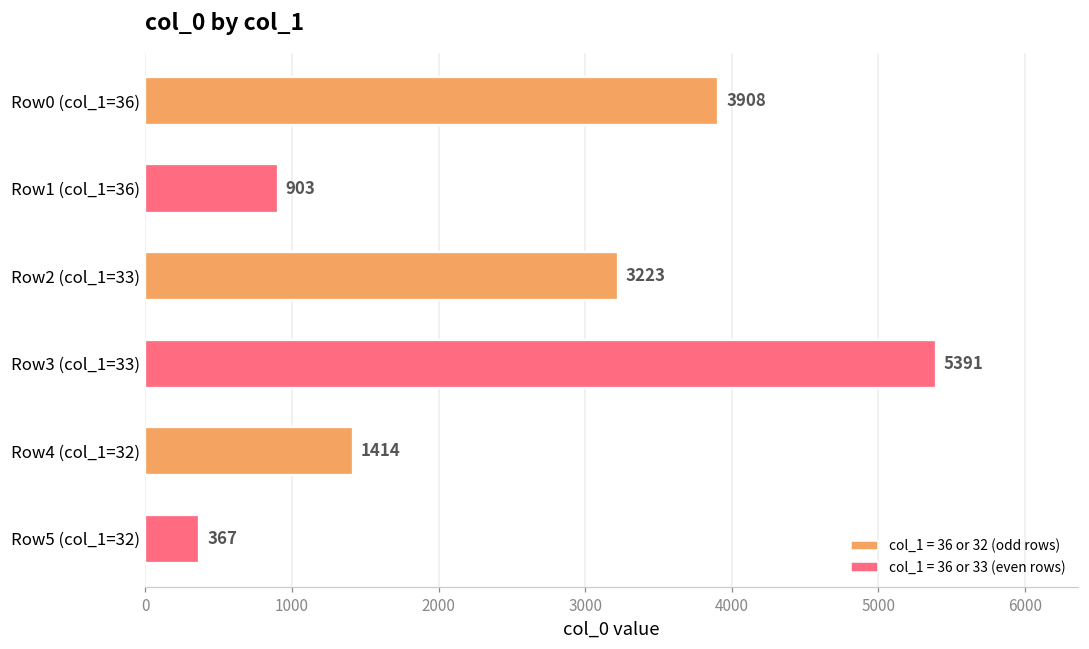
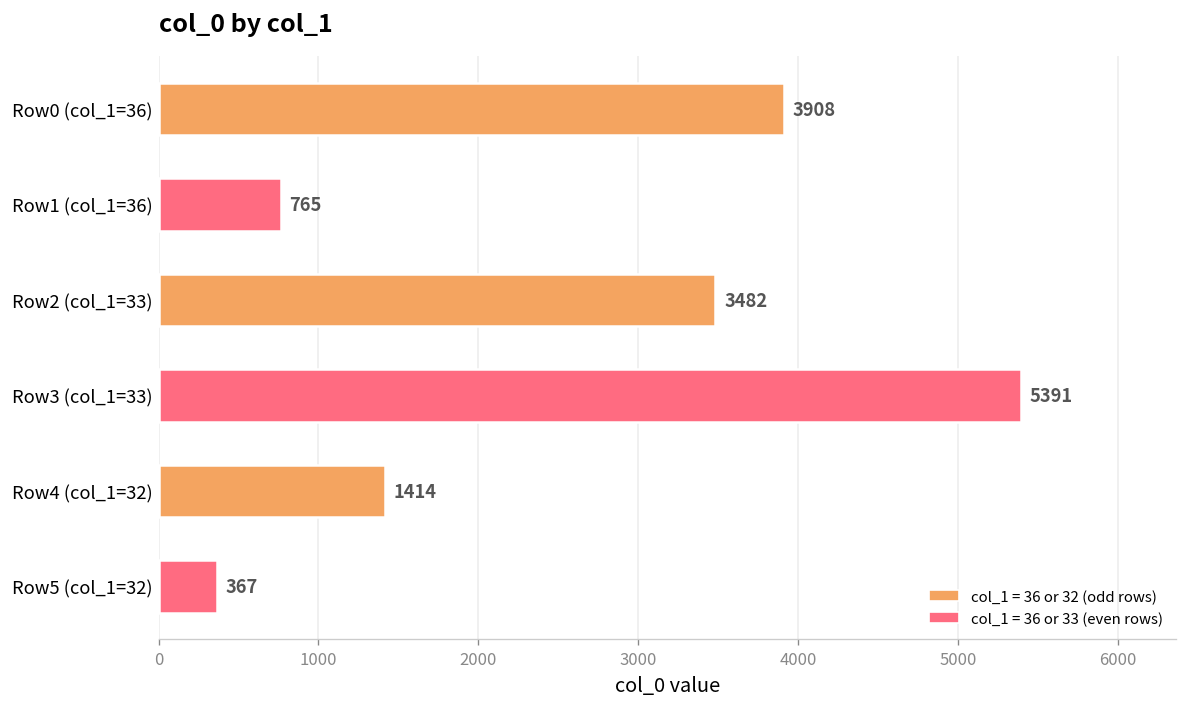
Row1 (col_1=36): 903 -> 765
Row2 (col_1=33): 3223 -> 3482
